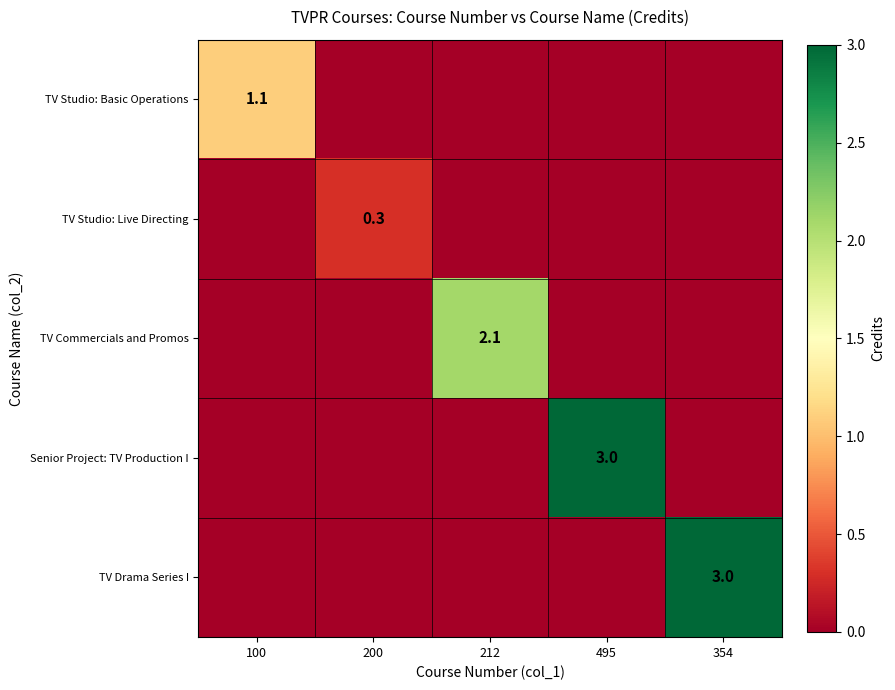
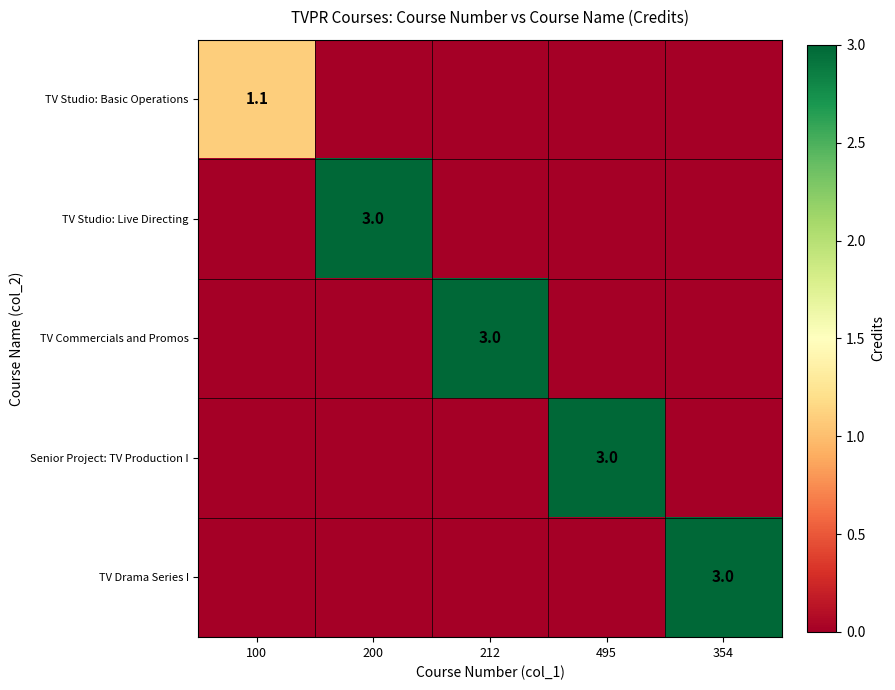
TV Studio: Live Directing, 200: 0.3 -> 3.0
TV Commercials and Promos, 212: 2.1 -> 3.0
